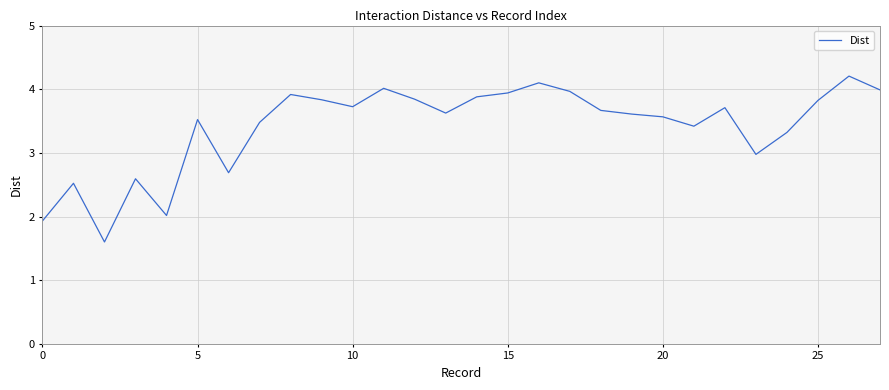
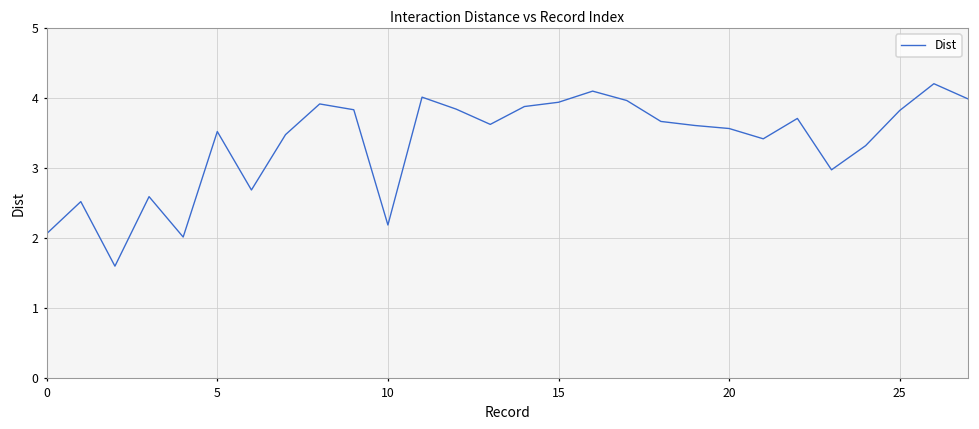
0: 1.9 -> 2.1
10: 3.7 -> 2.2
